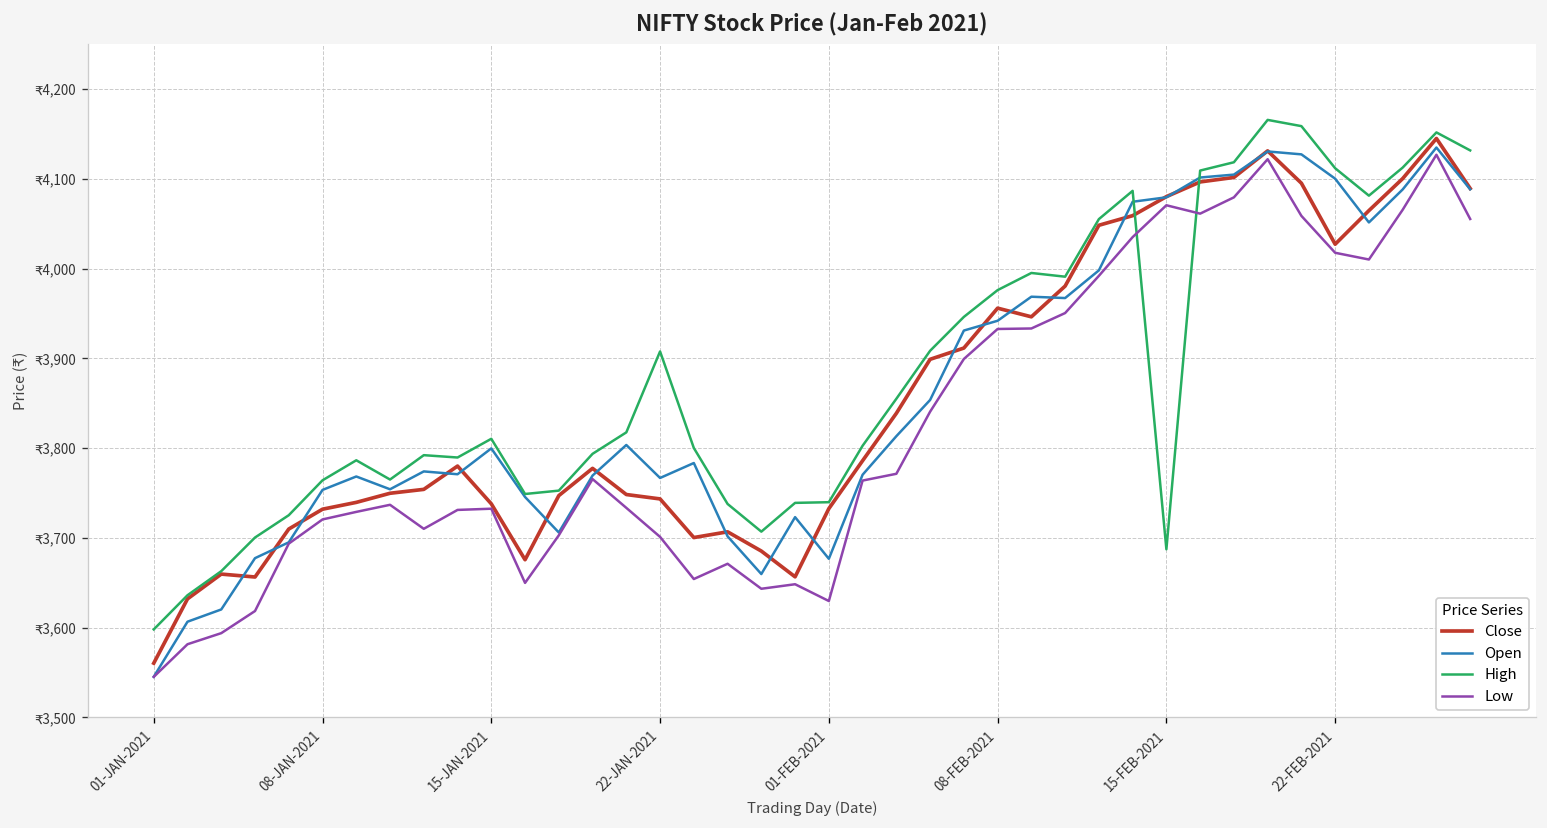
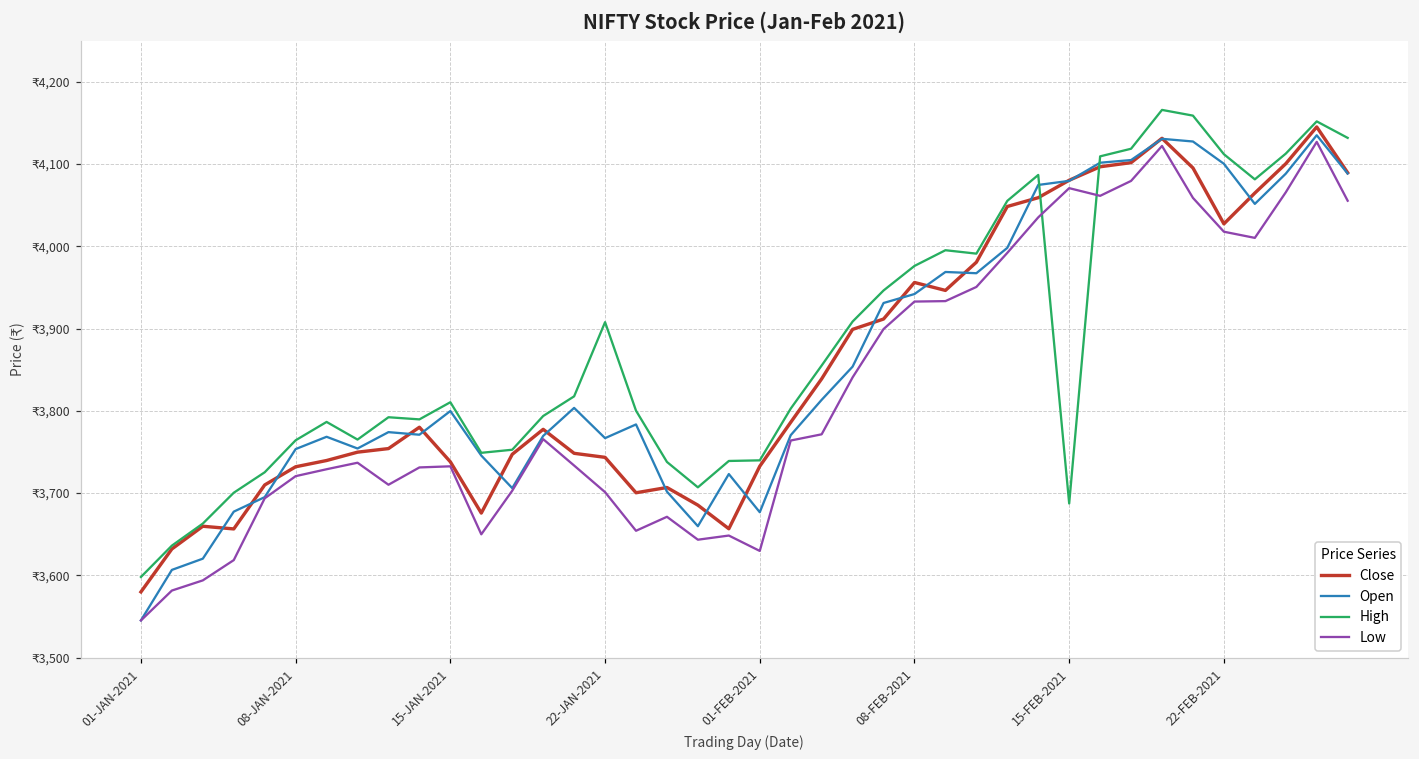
Close, 01-JAN-2021: ₹3,560 -> ₹3,580
